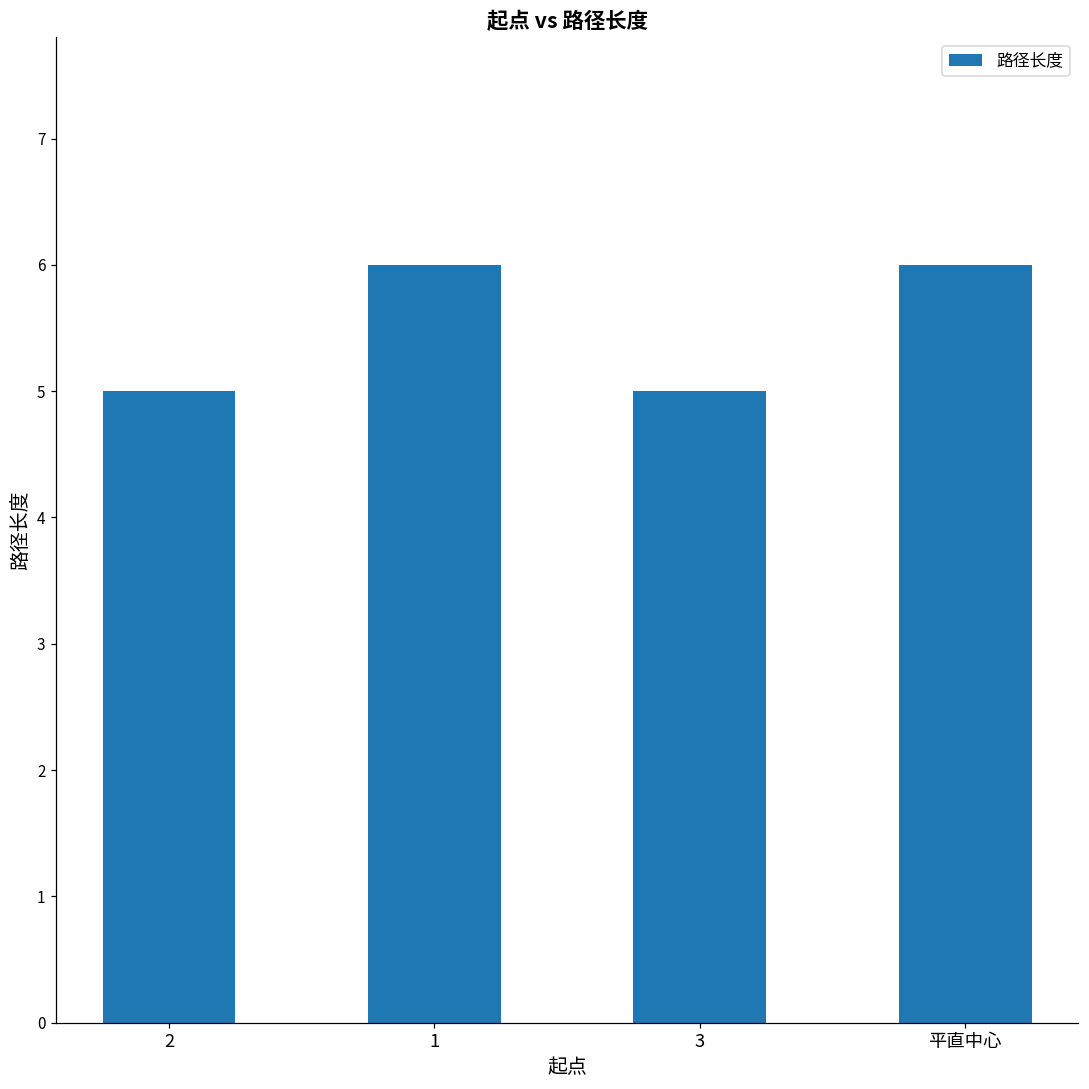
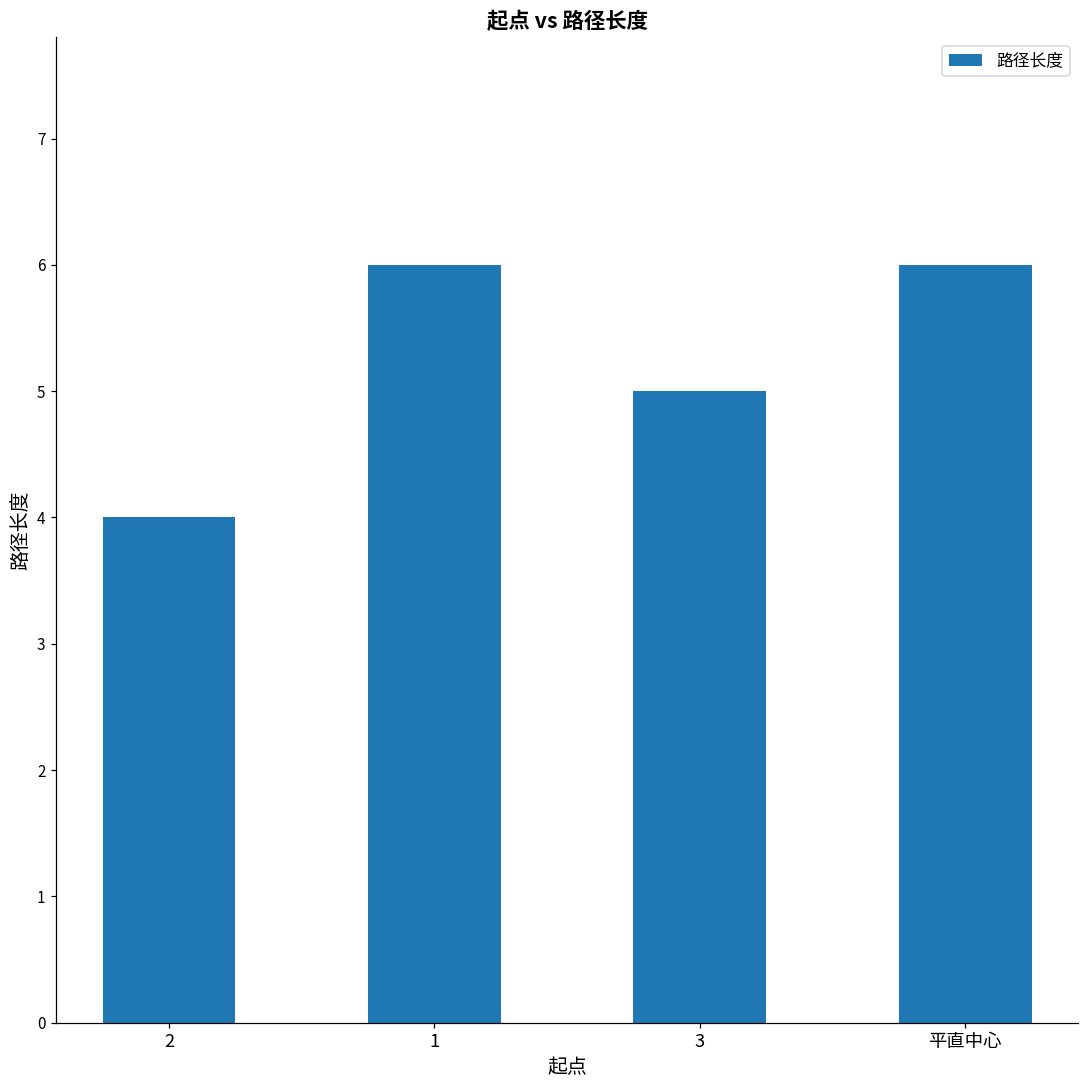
2: 5 -> 4
